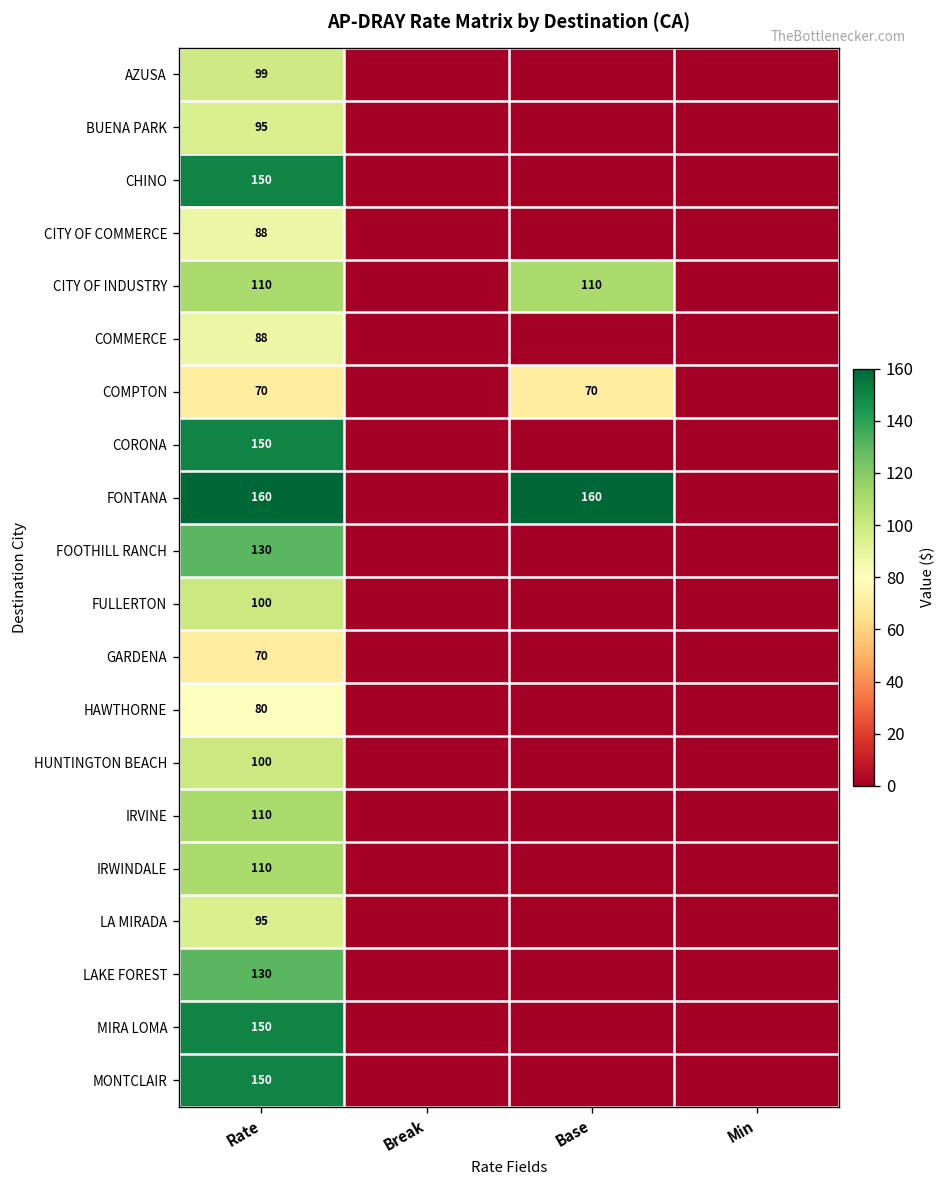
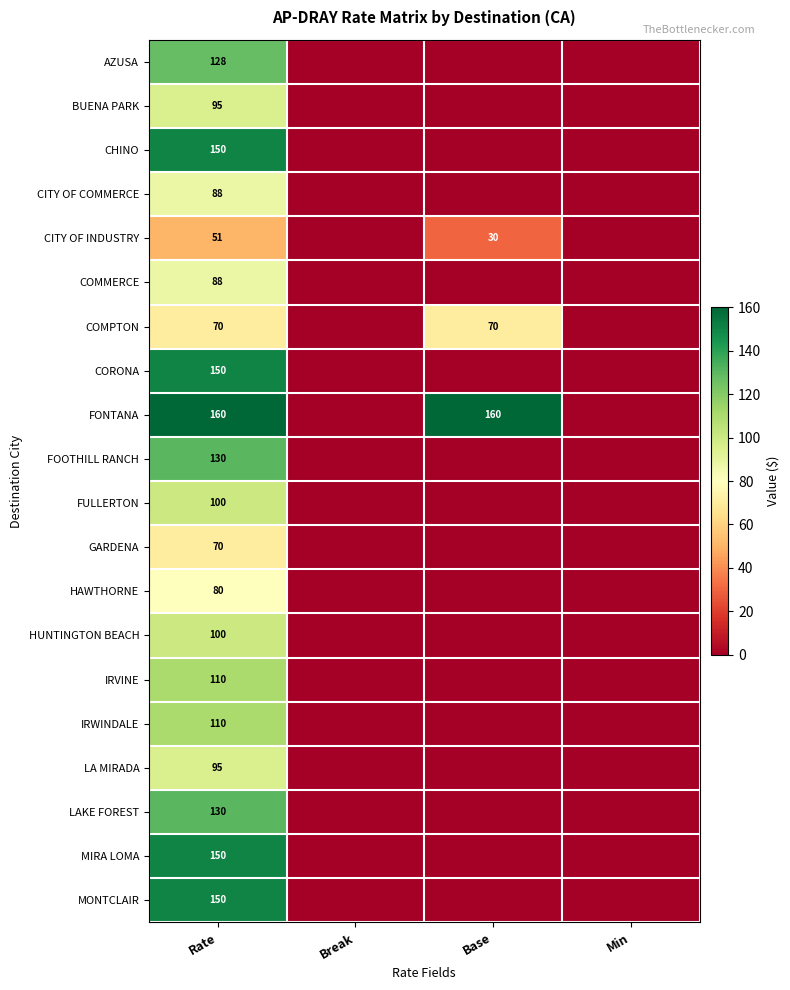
AZUSA, Rate: 99 -> 128
CITY OF INDUSTRY, Rate: 110 -> 51
CITY OF INDUSTRY, Base: 110 -> 30
